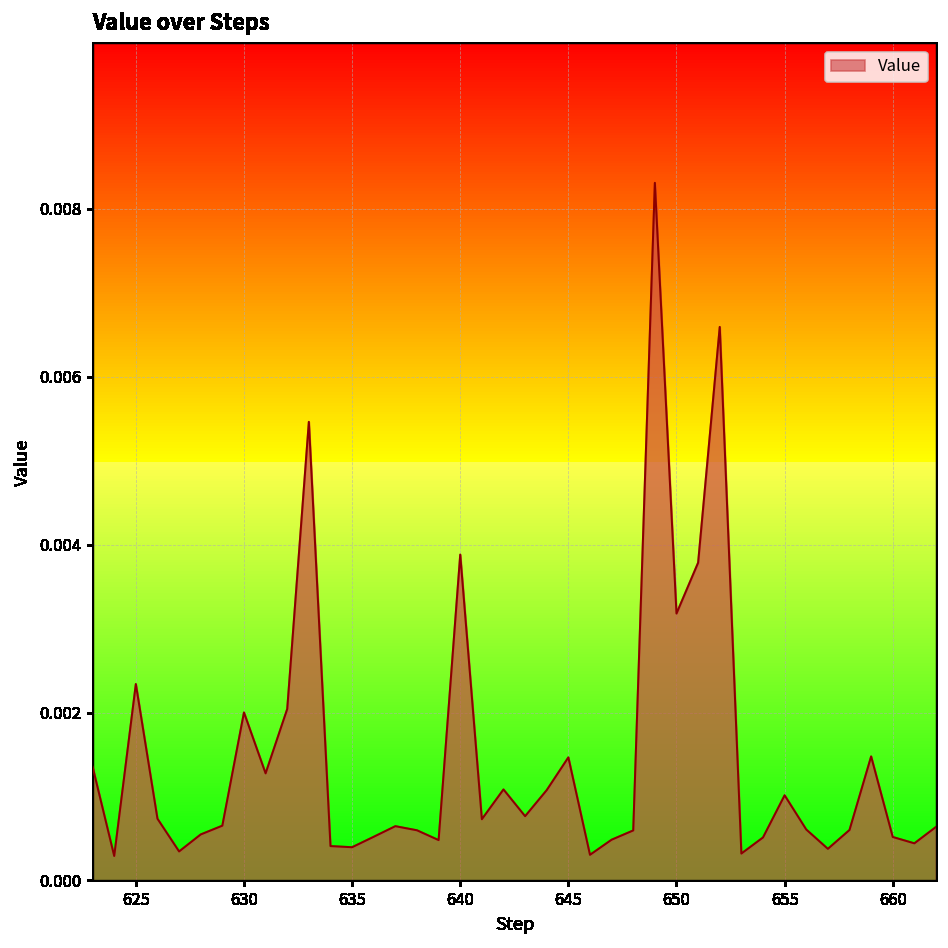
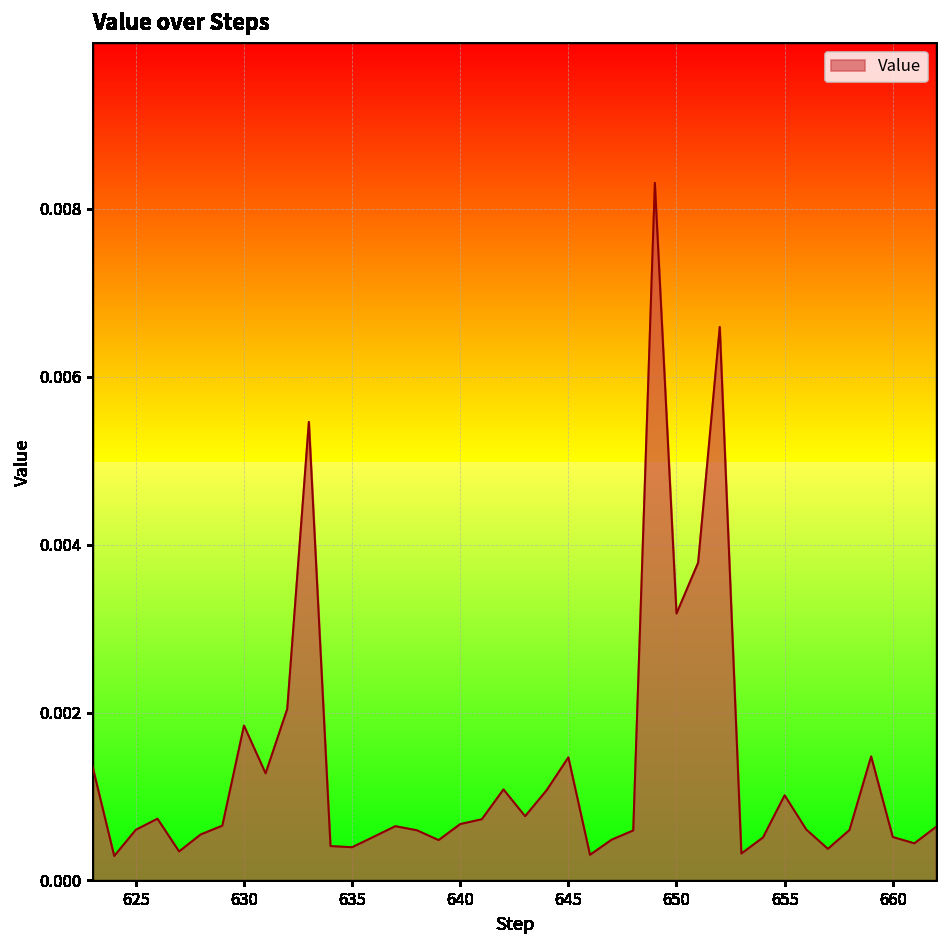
625: 0.0023 -> 0.0006
630: 0.0020 -> 0.0018
640: 0.0039 -> 0.0007
